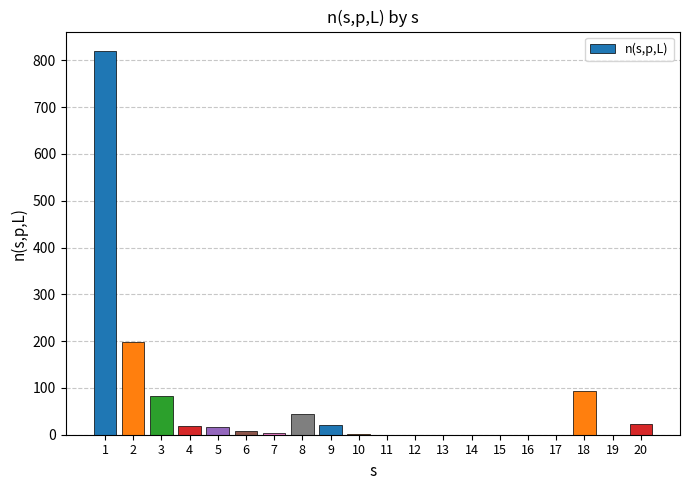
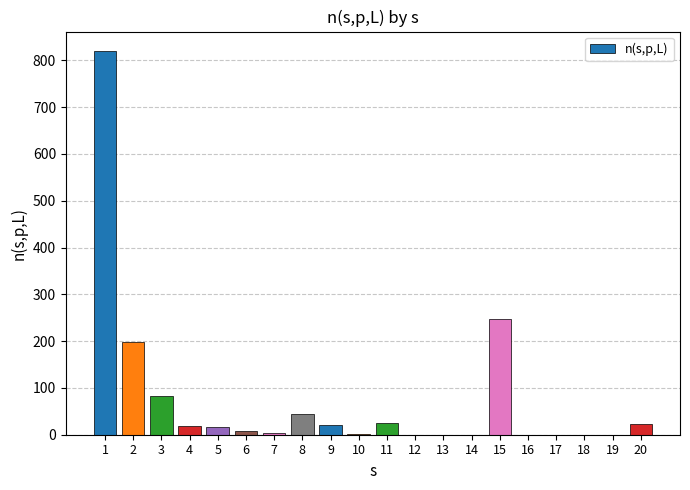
11: 0 -> 20
15: 0 -> 250
18: 90 -> 0
